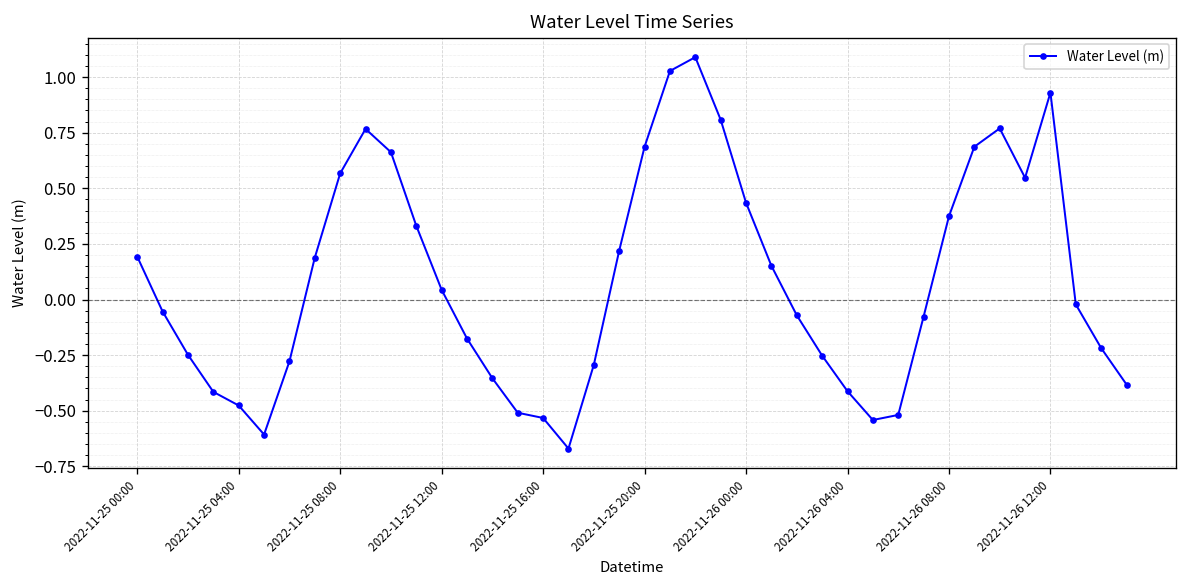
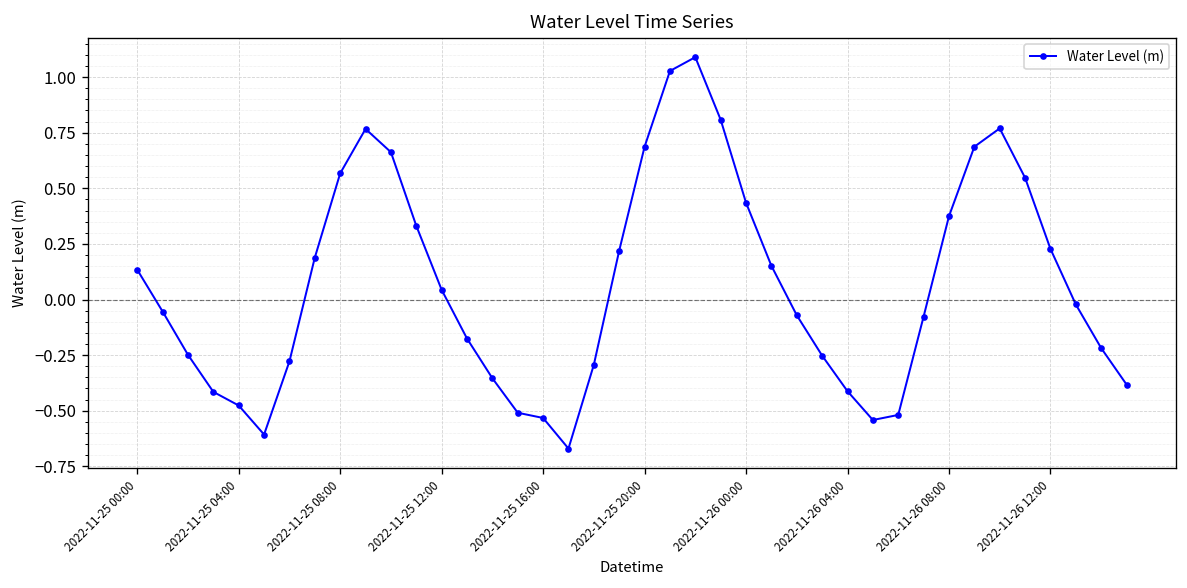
2022-11-25 00:00: 0.19 -> 0.13
2022-11-26 12:00: 0.93 -> 0.23
